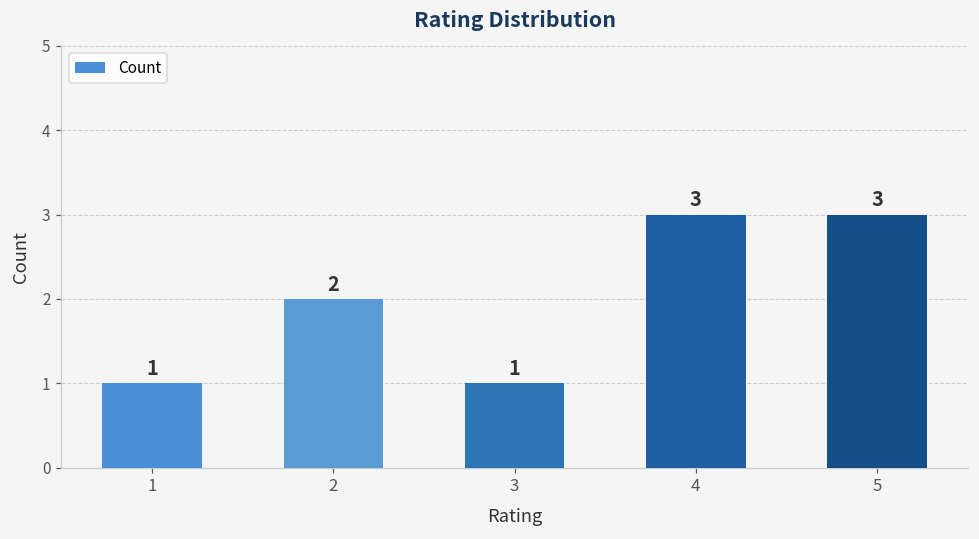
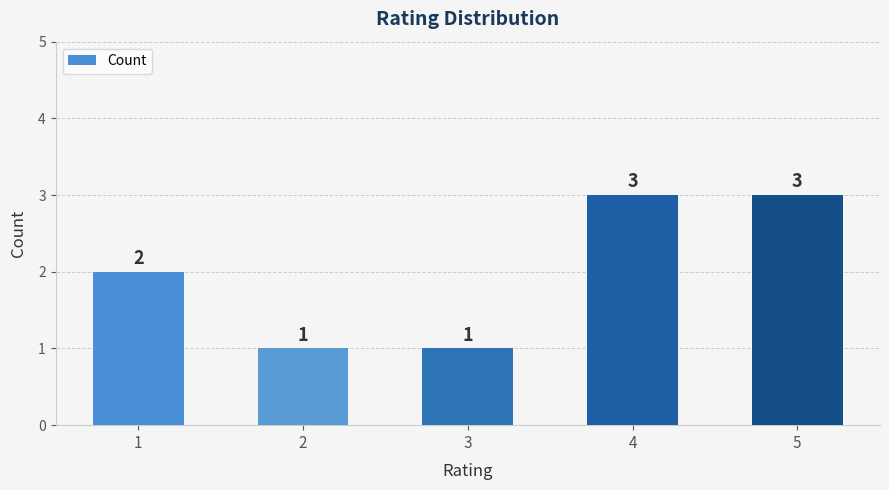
1: 1 -> 2
2: 2 -> 1
